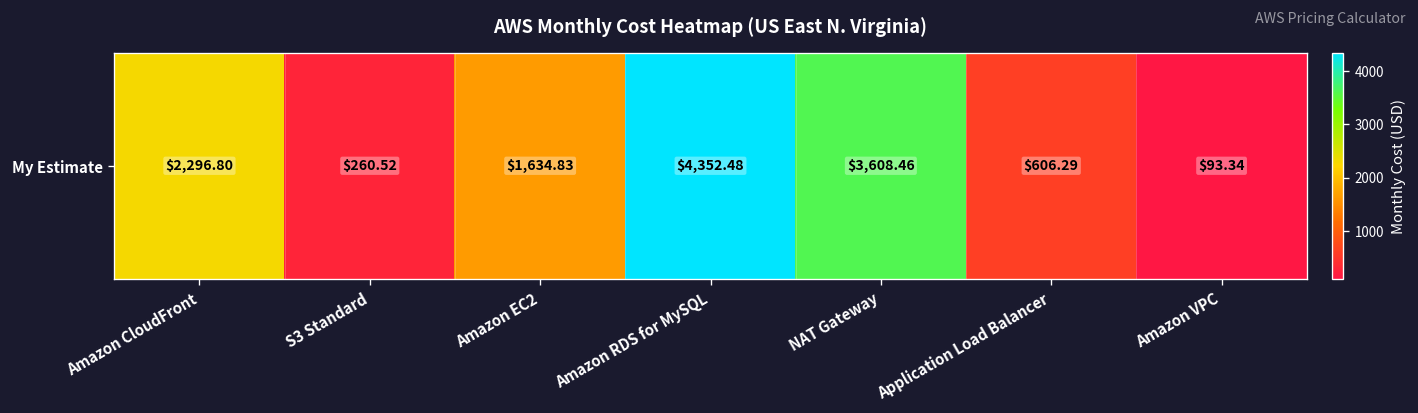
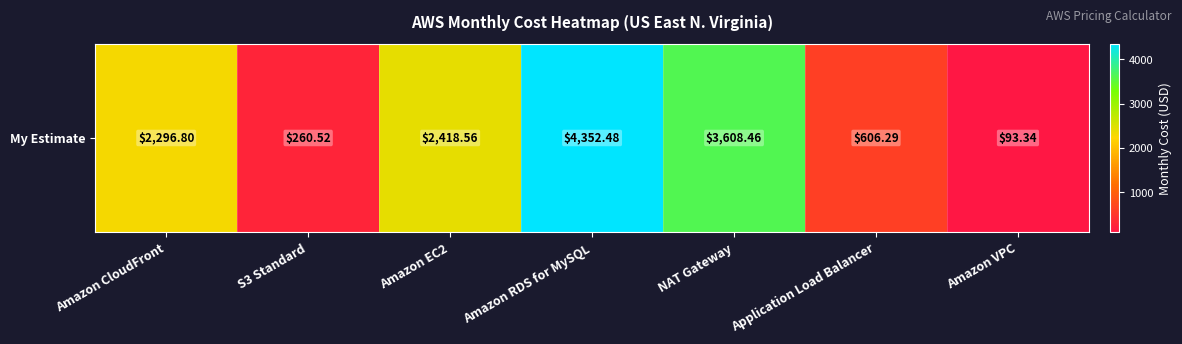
My Estimate, Amazon EC2: $1,634.83 -> $2,418.56
